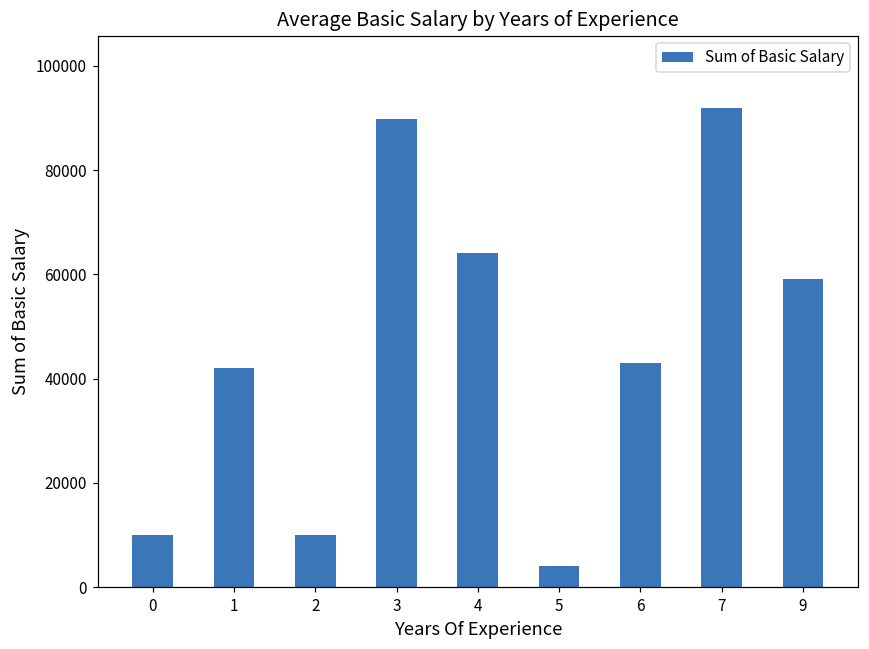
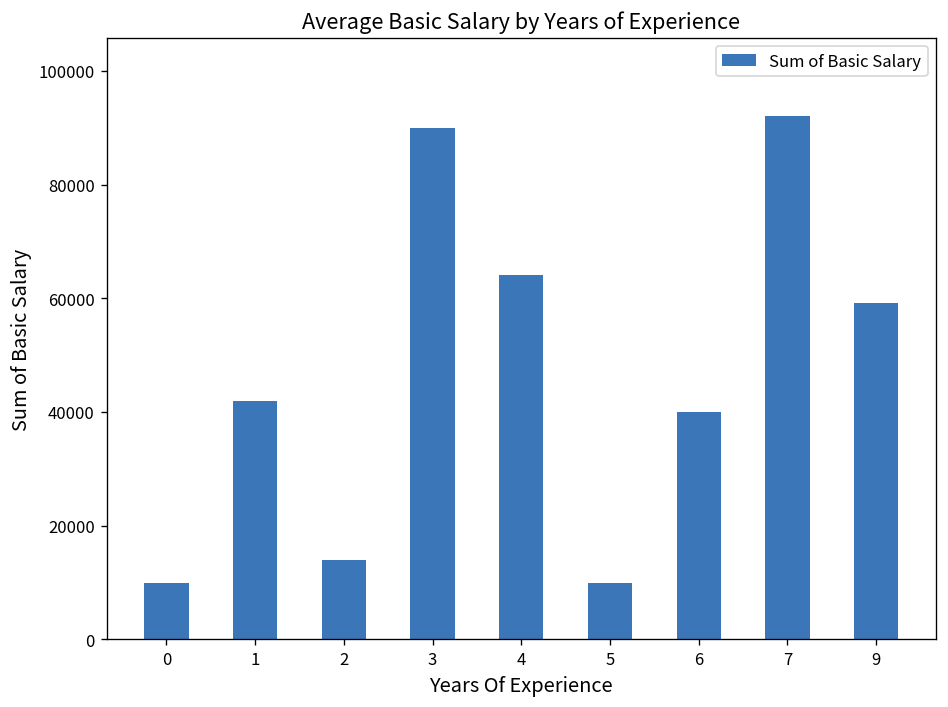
2: 10000 -> 14000
5: 4000 -> 10000
6: 43000 -> 40000
